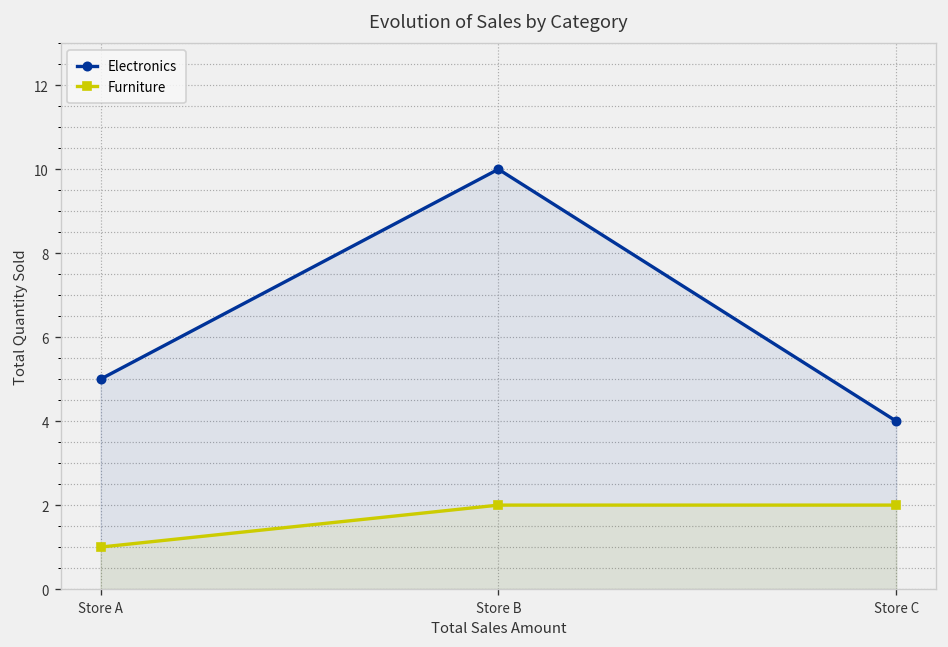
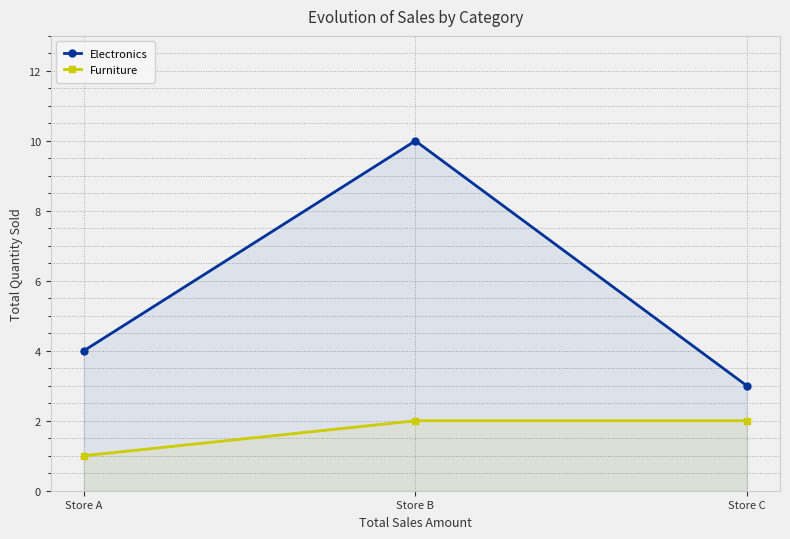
Electronics, Store A: 5 -> 4
Electronics, Store C: 4 -> 3
